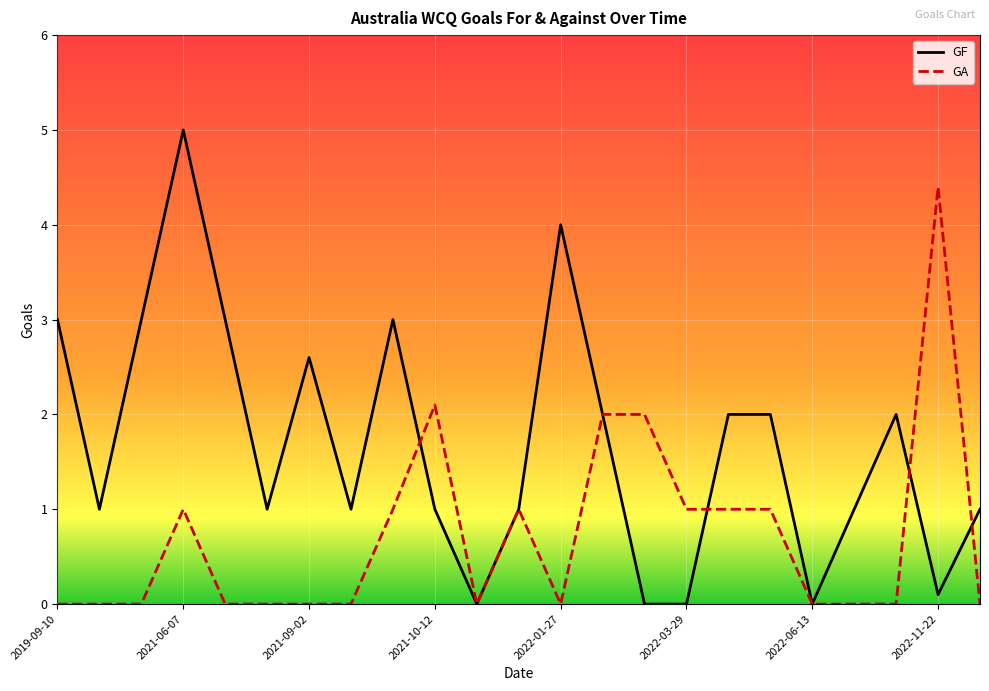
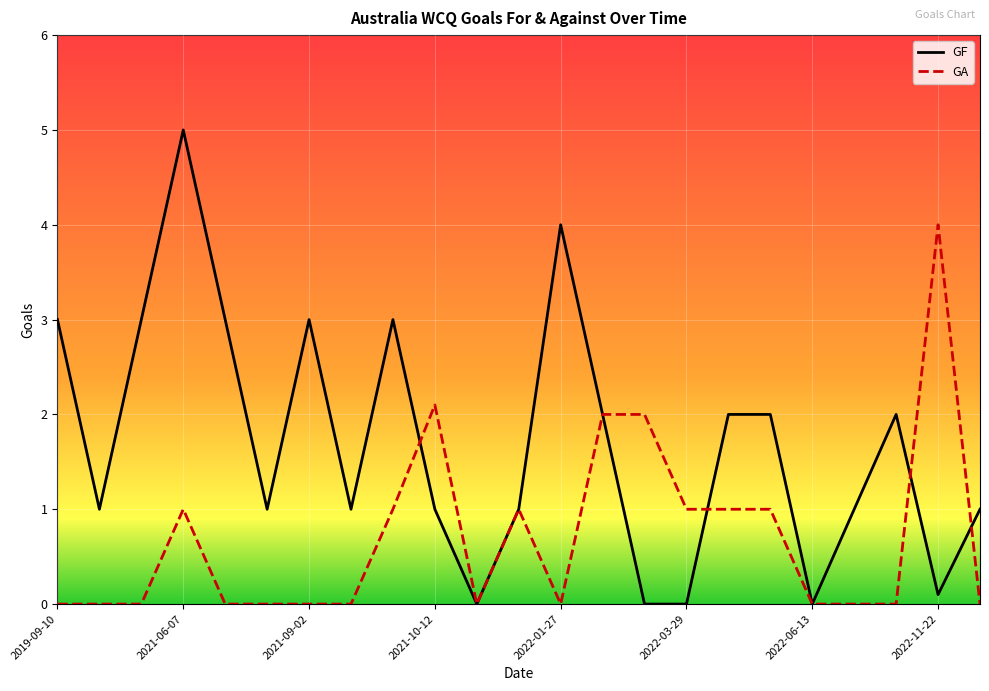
GF, 2021-09-02: 2.6 -> 3.0
GA, 2022-11-22: 4.4 -> 4.0
